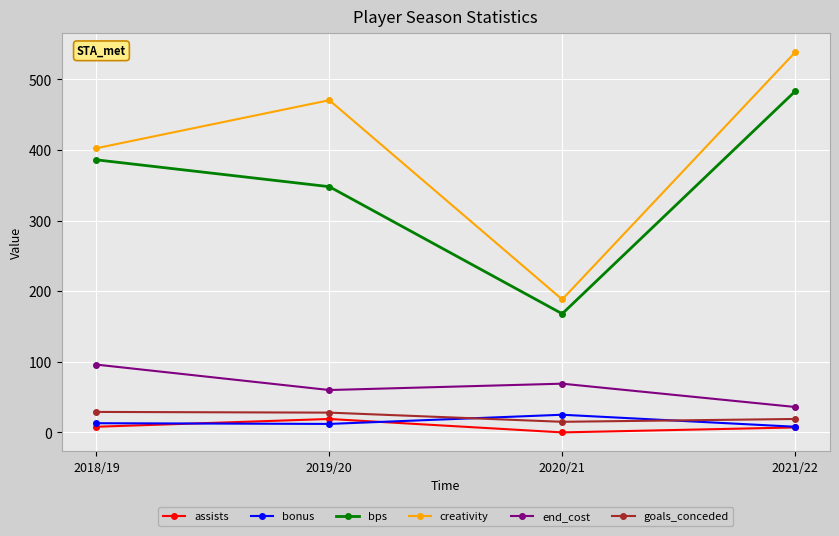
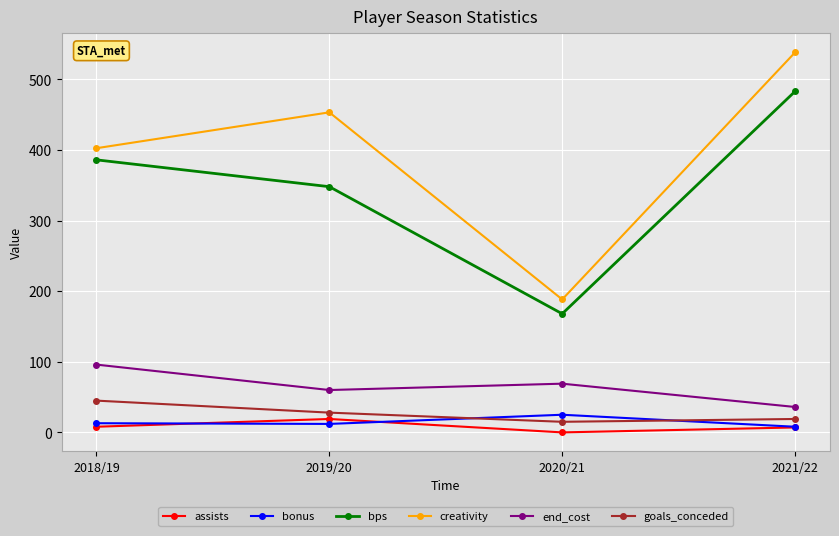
goals_conceded, 2018/19: 30 -> 50
creativity, 2019/20: 470 -> 450
